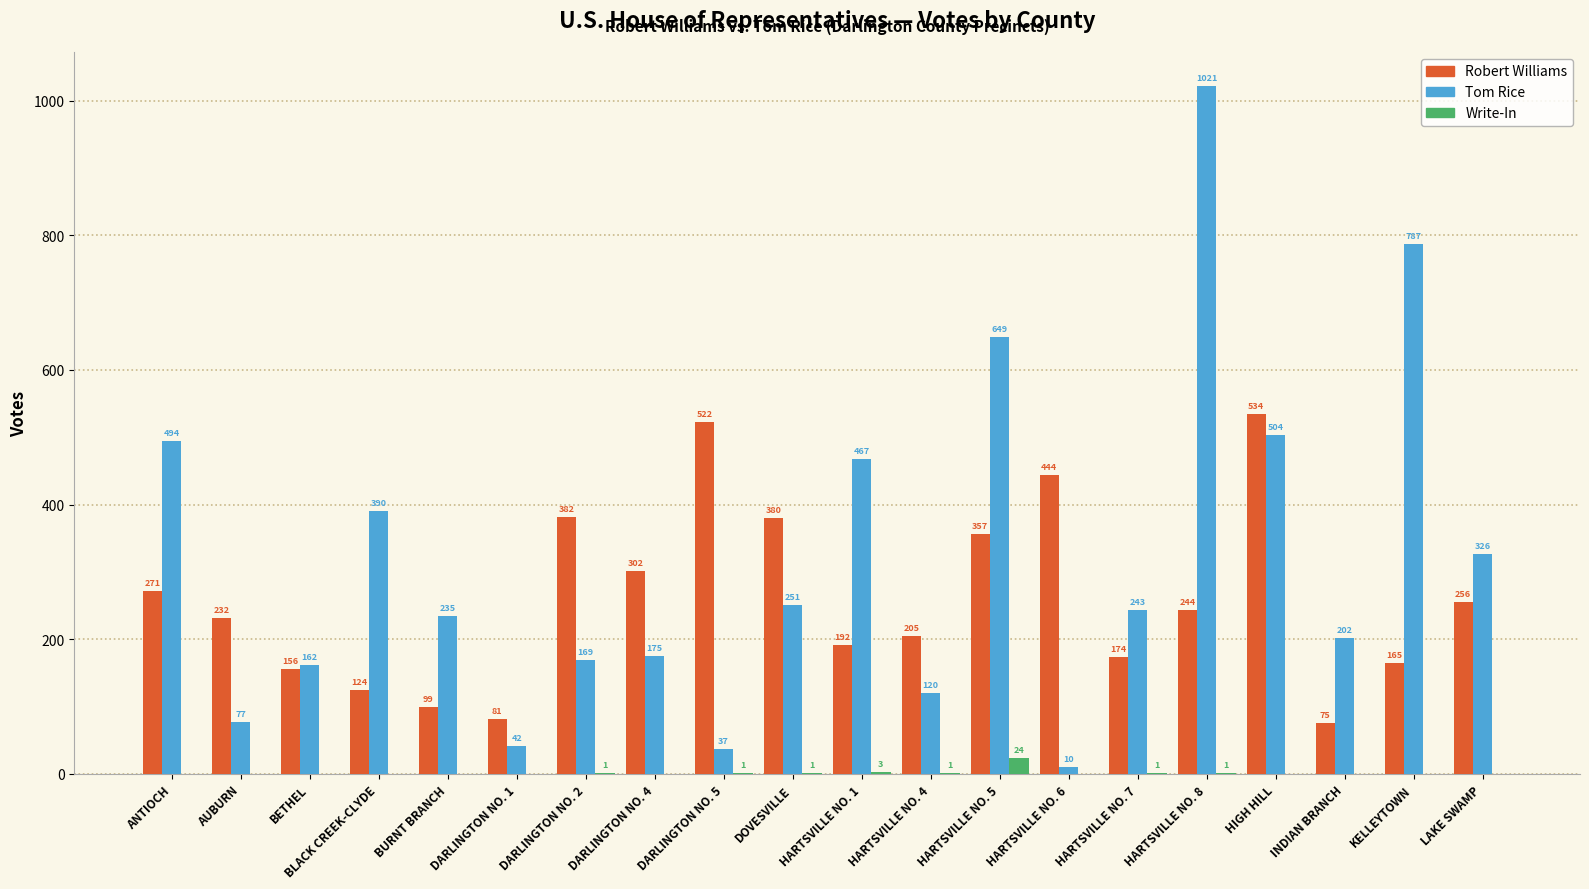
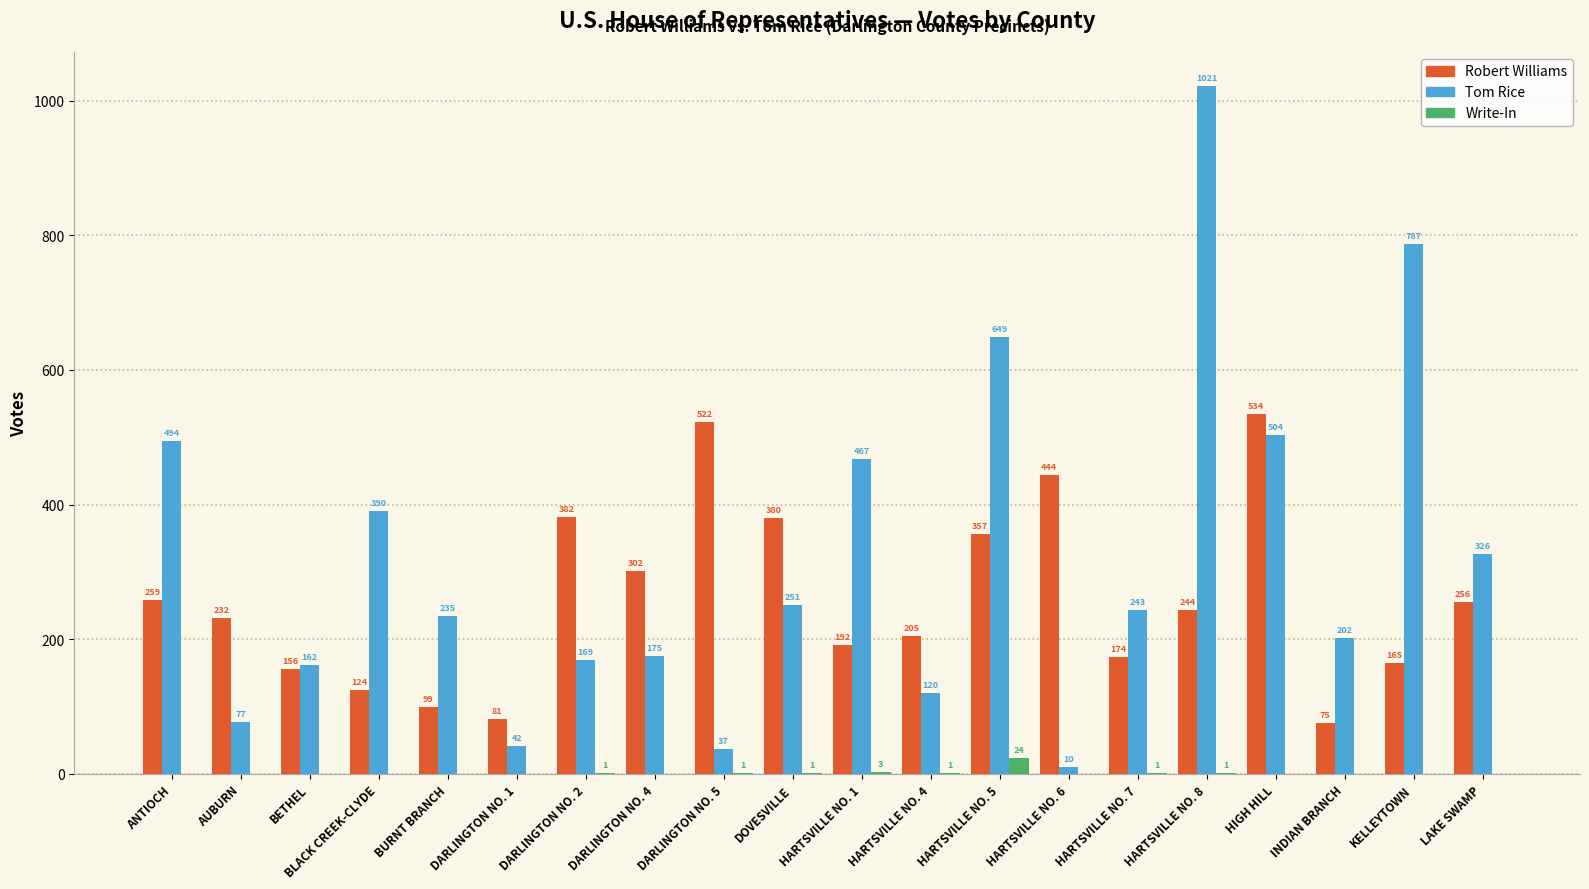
Robert Williams, ANTIOCH: 271 -> 259
